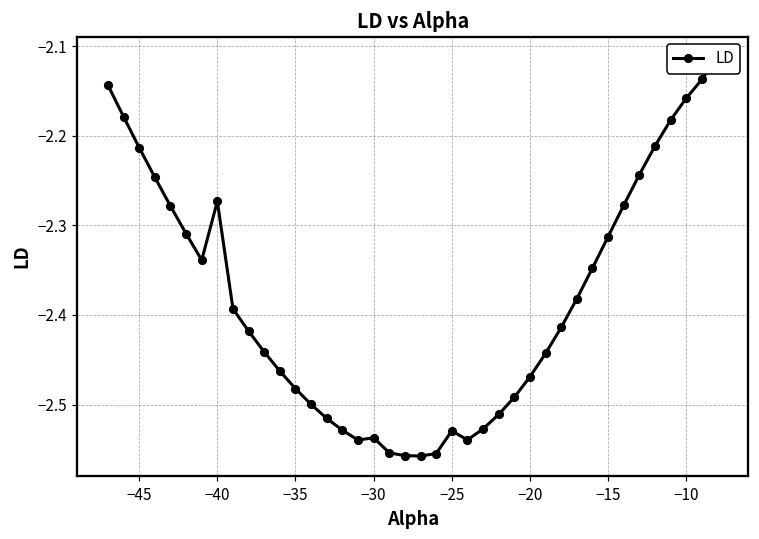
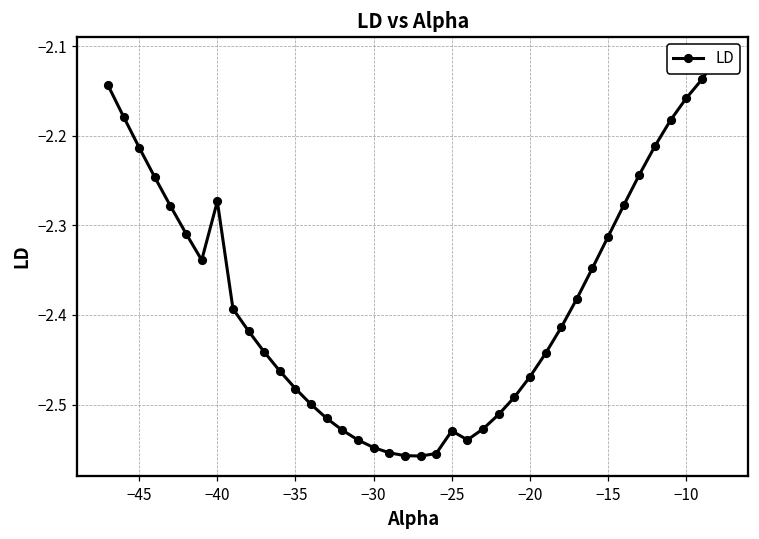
−30: -2.54 -> -2.55
